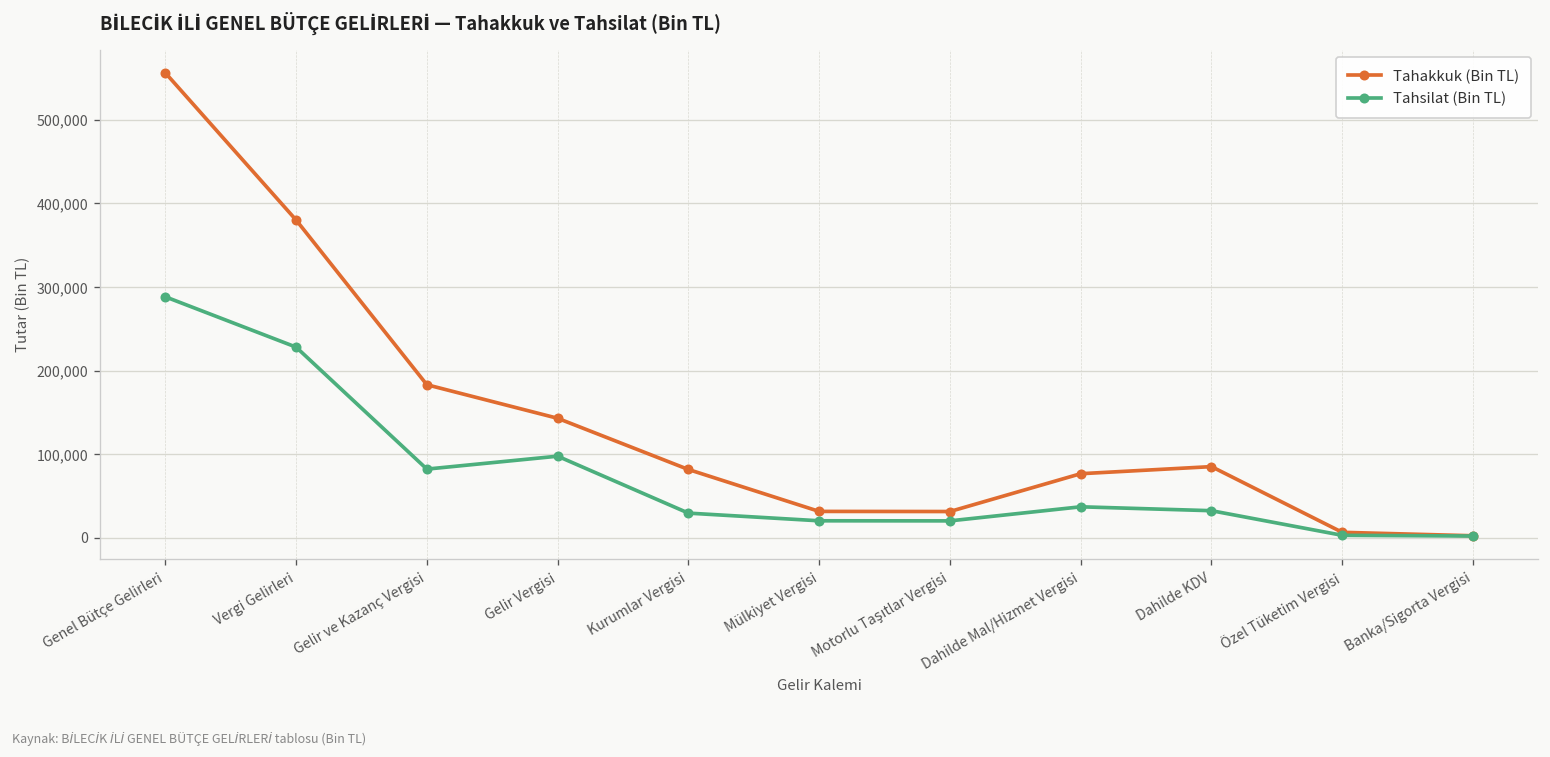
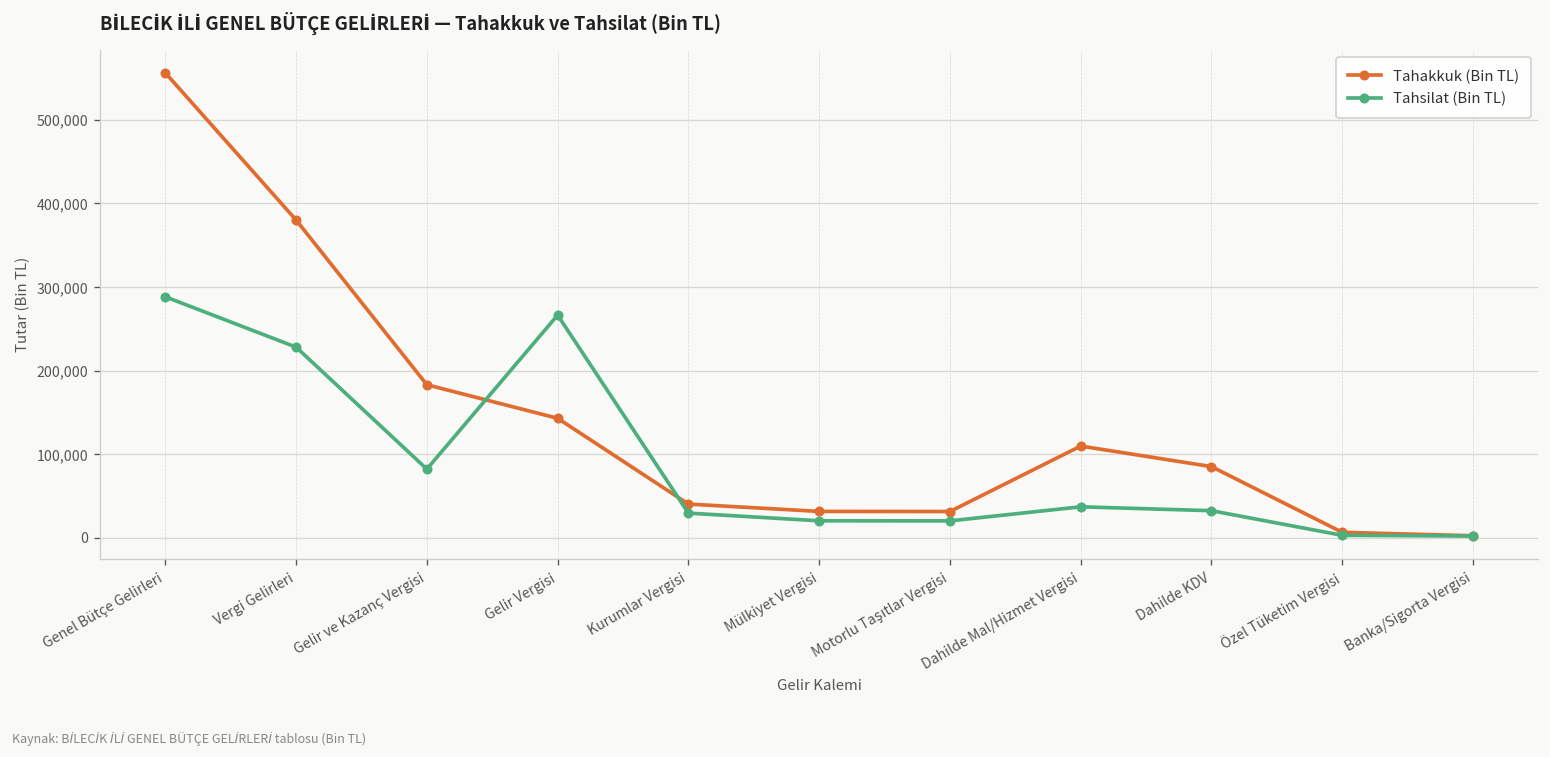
Tahsilat (Bin TL), Gelir Vergisi: 100,000 -> 270,000
Tahakkuk (Bin TL), Kurumlar Vergisi: 80,000 -> 40,000
Tahakkuk (Bin TL), Dahilde Mal/Hizmet Vergisi: 80,000 -> 110,000
